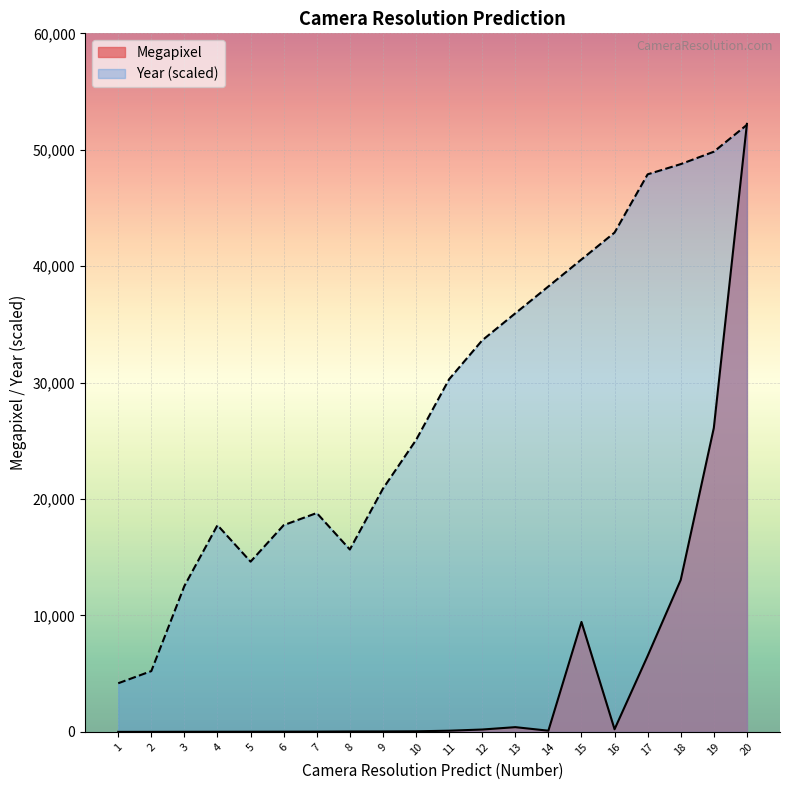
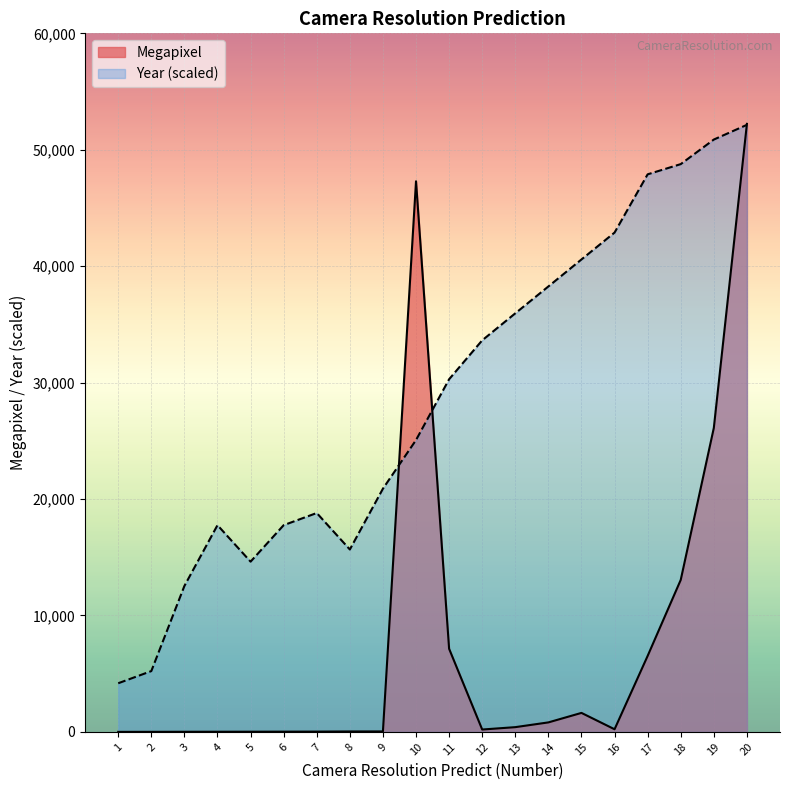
Megapixel, 10: 100 -> 47,300
Megapixel, 11: 100 -> 7,100
Megapixel, 14: 100 -> 800
Megapixel, 15: 9,400 -> 1,600
Year (scaled), 19: 49,800 -> 50,900
